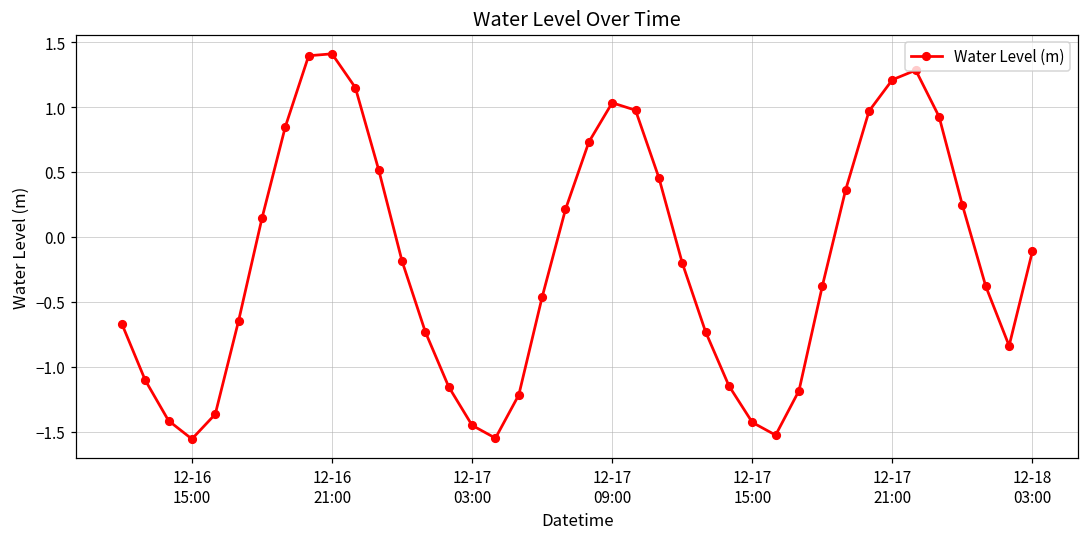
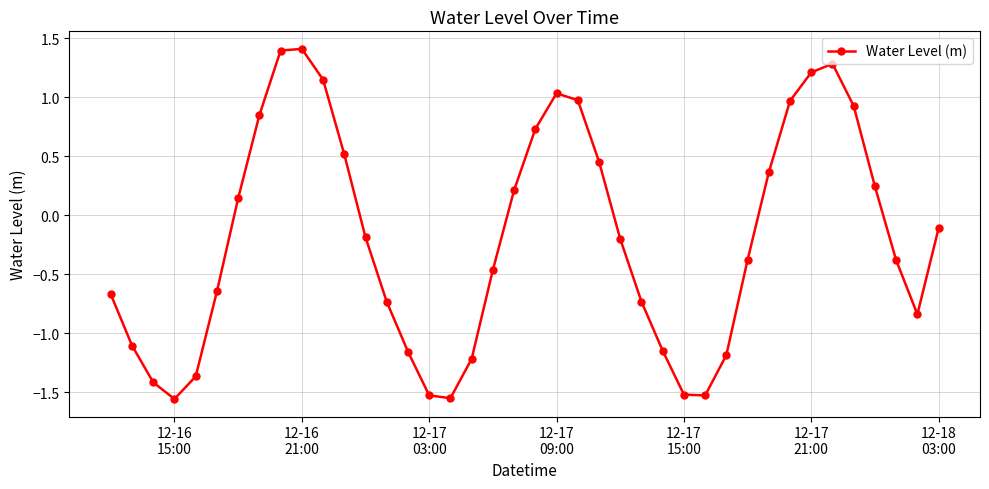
12-17 03:00: -1.45 -> -1.53
12-17 15:00: -1.43 -> -1.52
